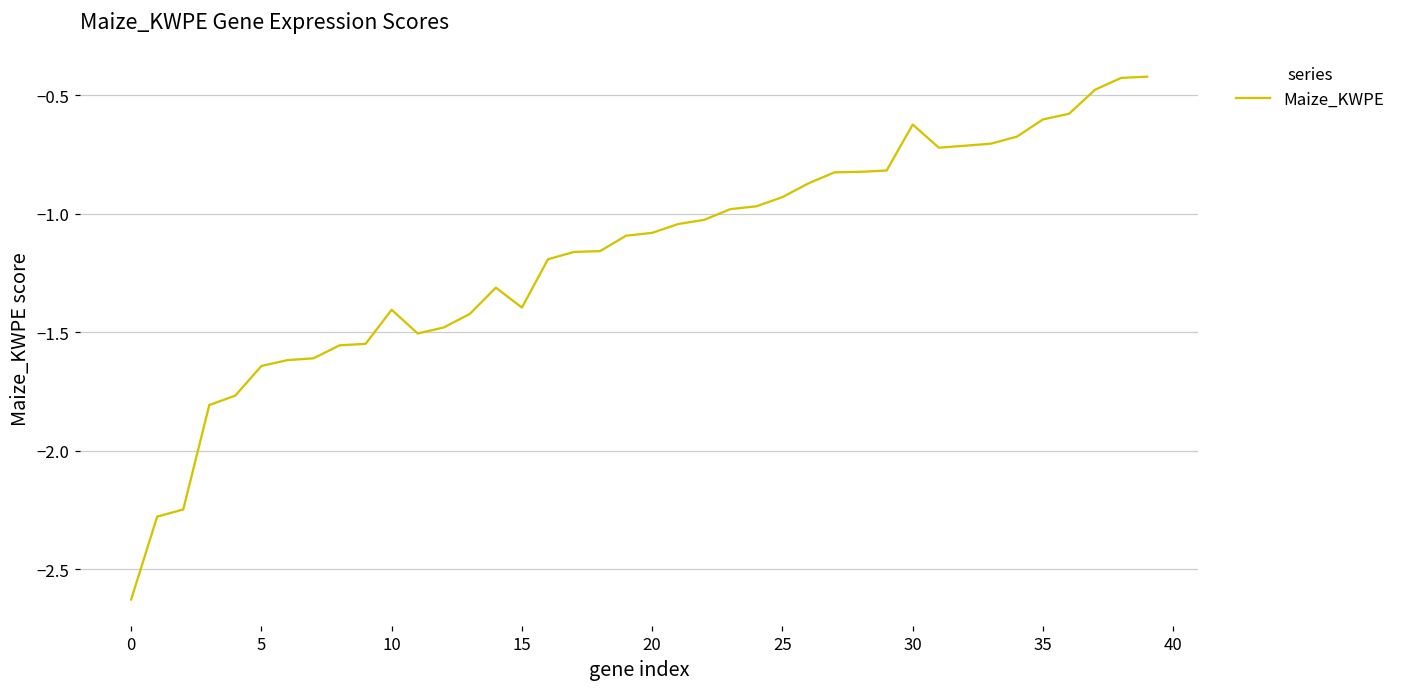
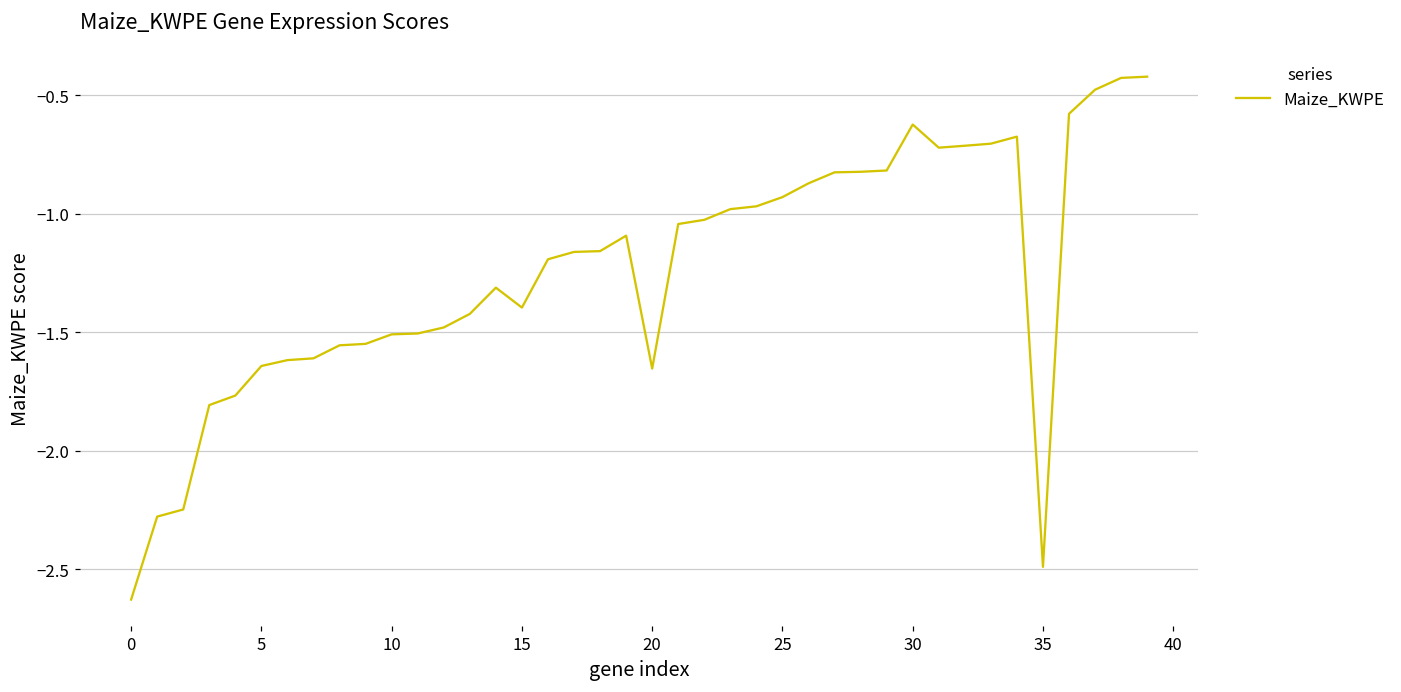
10: -1.40 -> -1.51
20: -1.08 -> -1.65
35: -0.60 -> -2.49
